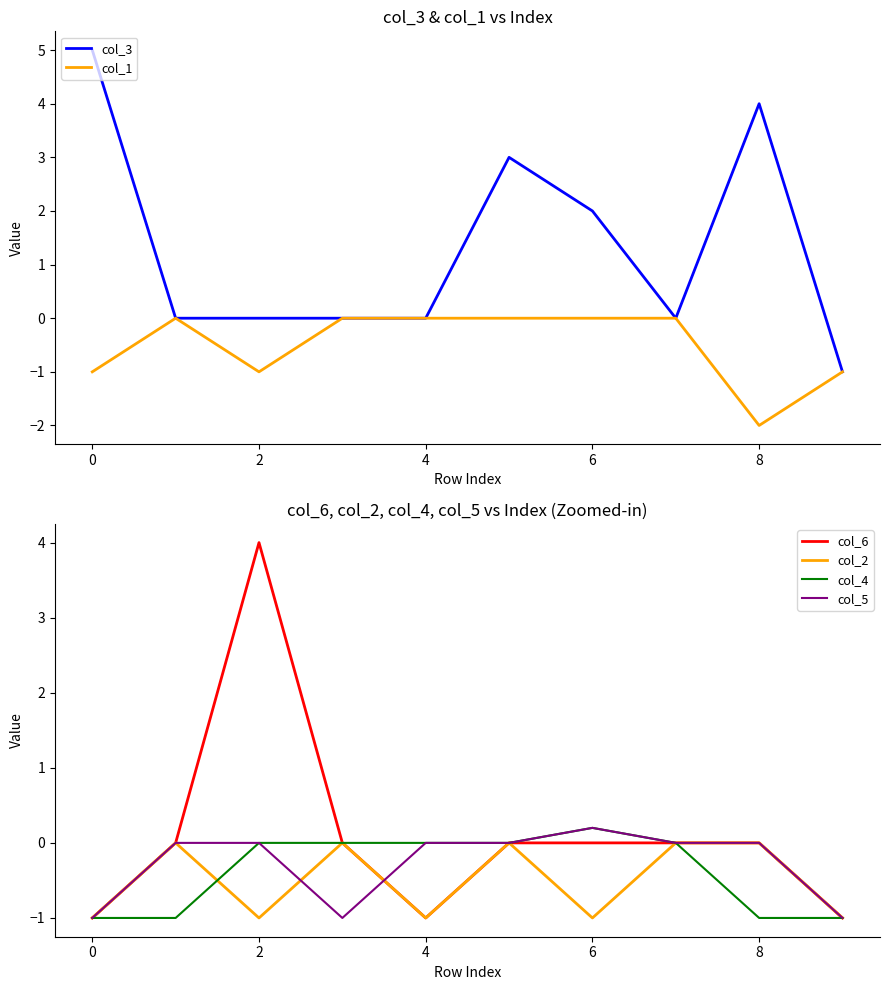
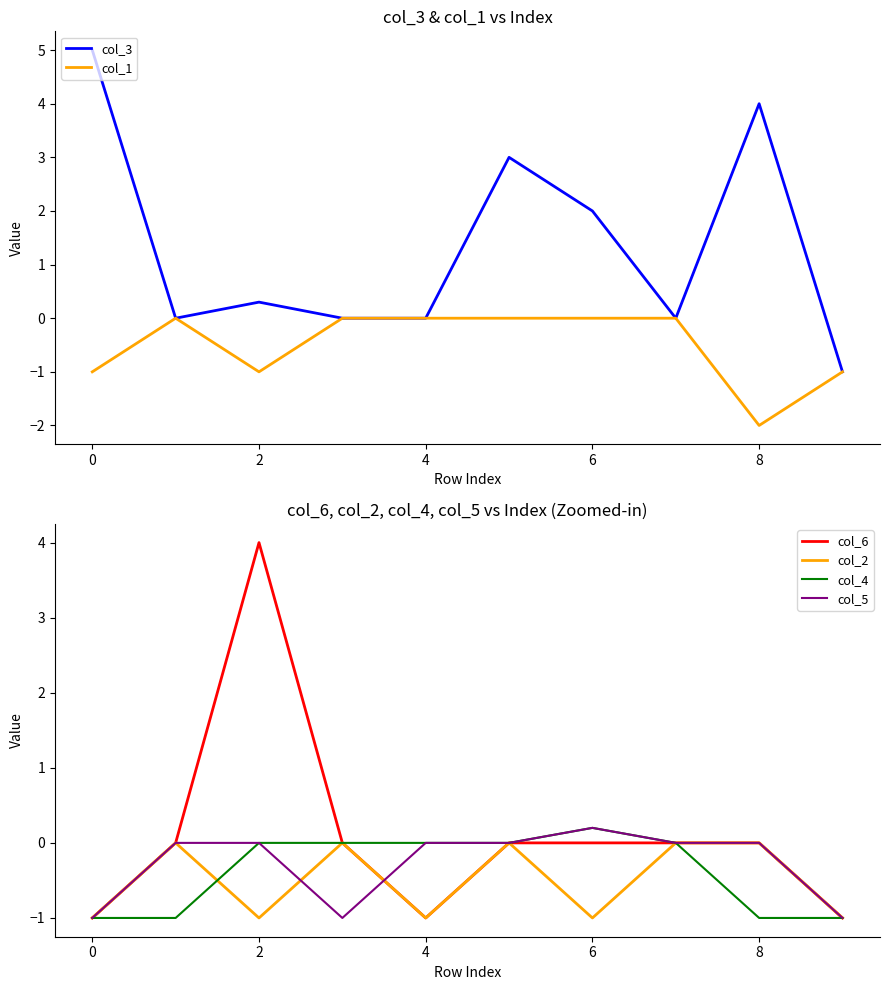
col_3 & col_1 vs Index, col_3, 2: 0.0 -> 0.3
